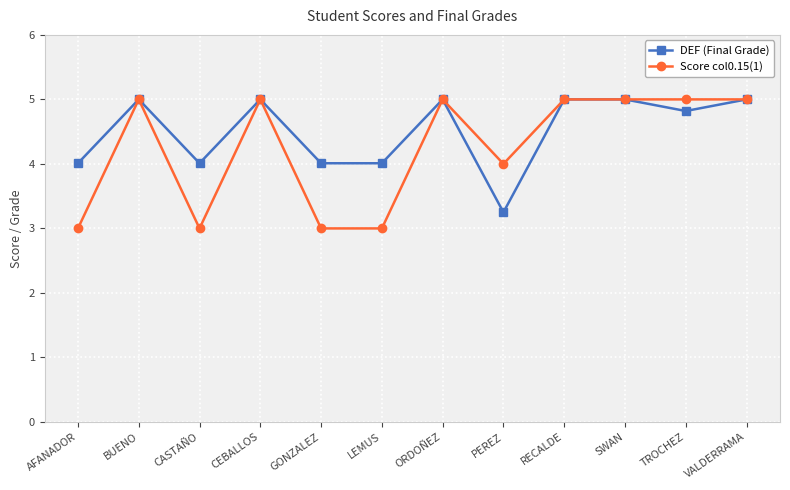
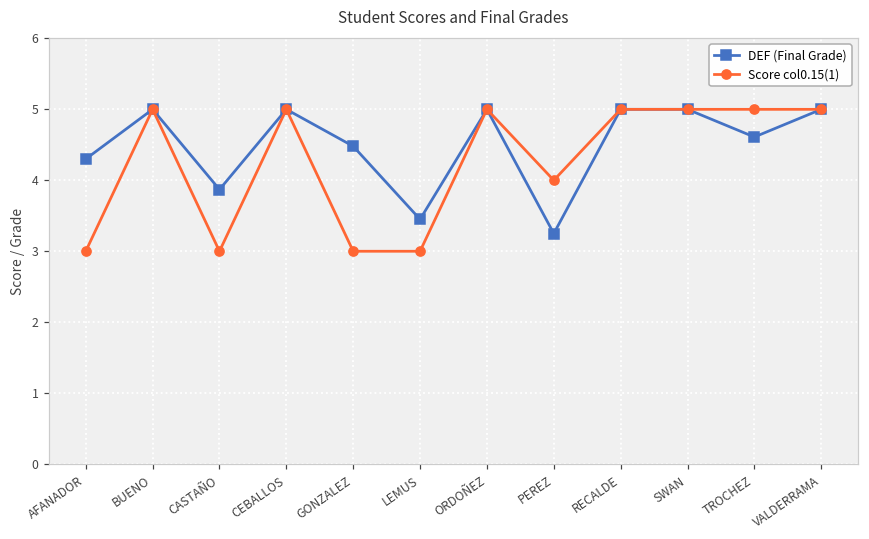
DEF (Final Grade), AFANADOR: 4.0 -> 4.3
DEF (Final Grade), CASTAÑO: 4.0 -> 3.9
DEF (Final Grade), GONZALEZ: 4.0 -> 4.5
DEF (Final Grade), LEMUS: 4.0 -> 3.5
DEF (Final Grade), TROCHEZ: 4.8 -> 4.6
